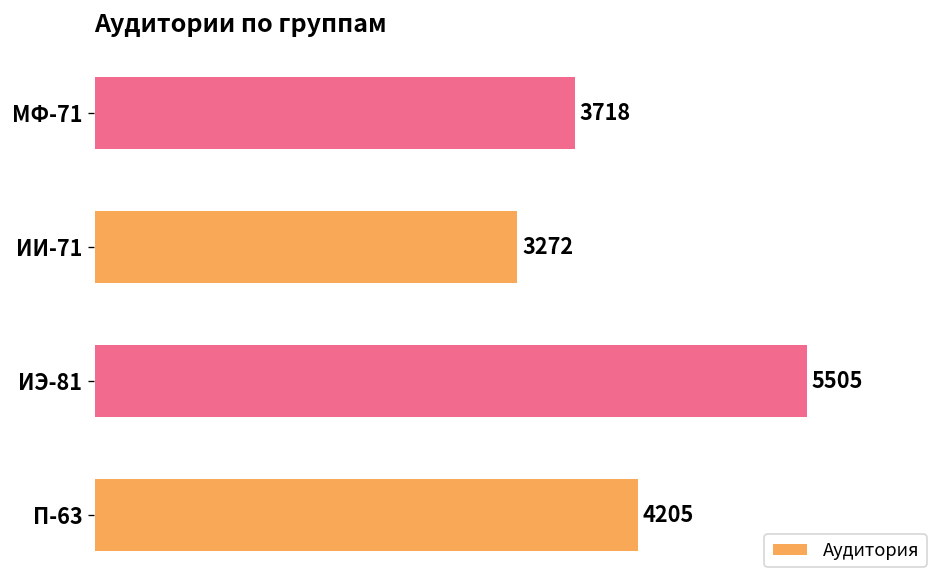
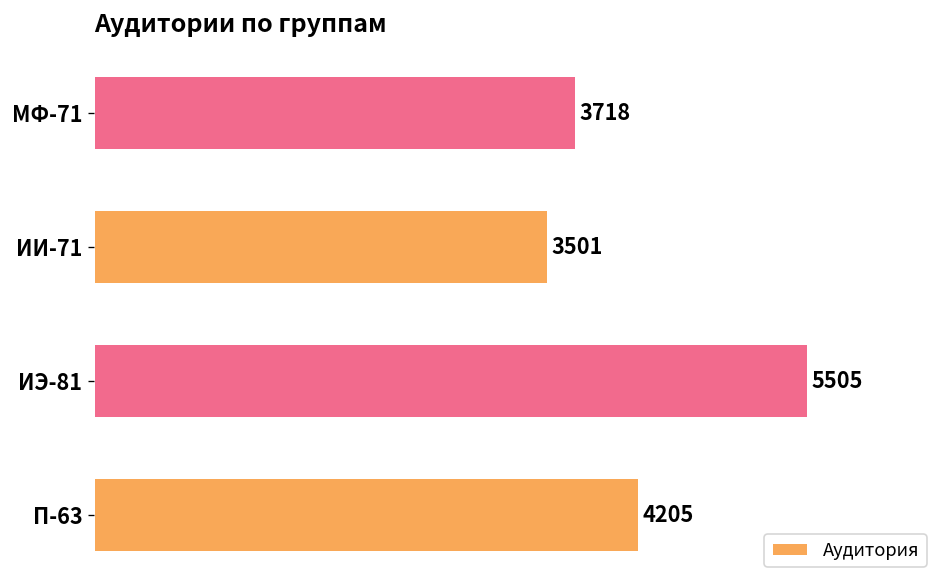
ИИ-71: 3272 -> 3501
